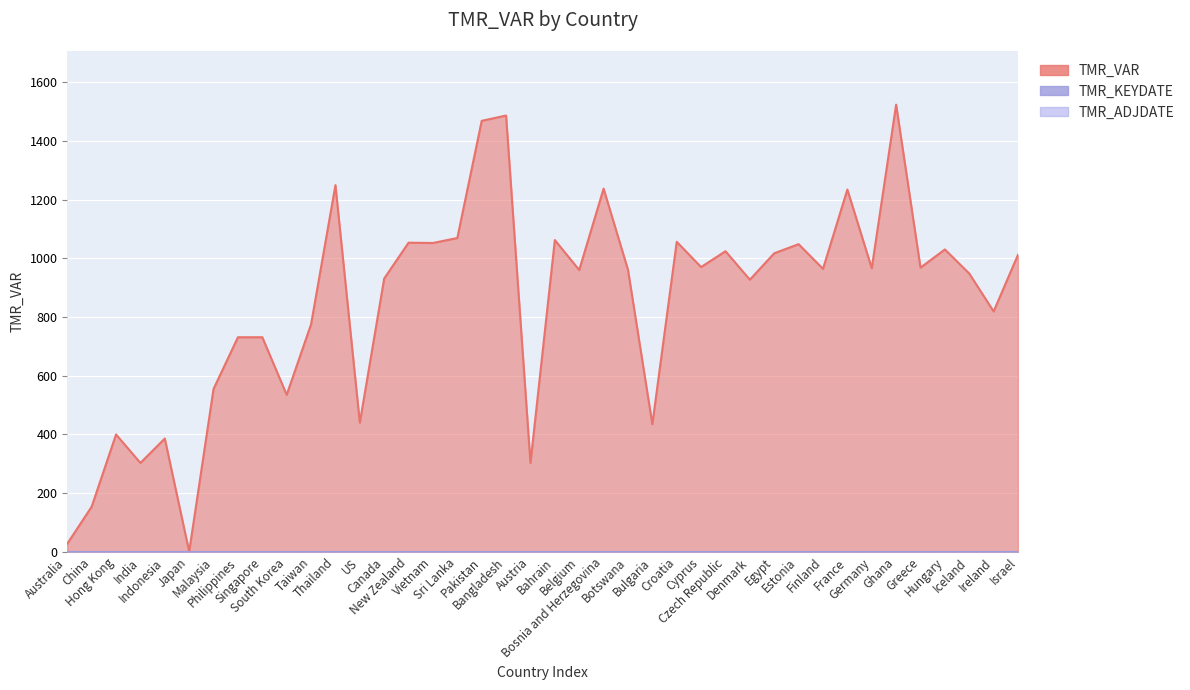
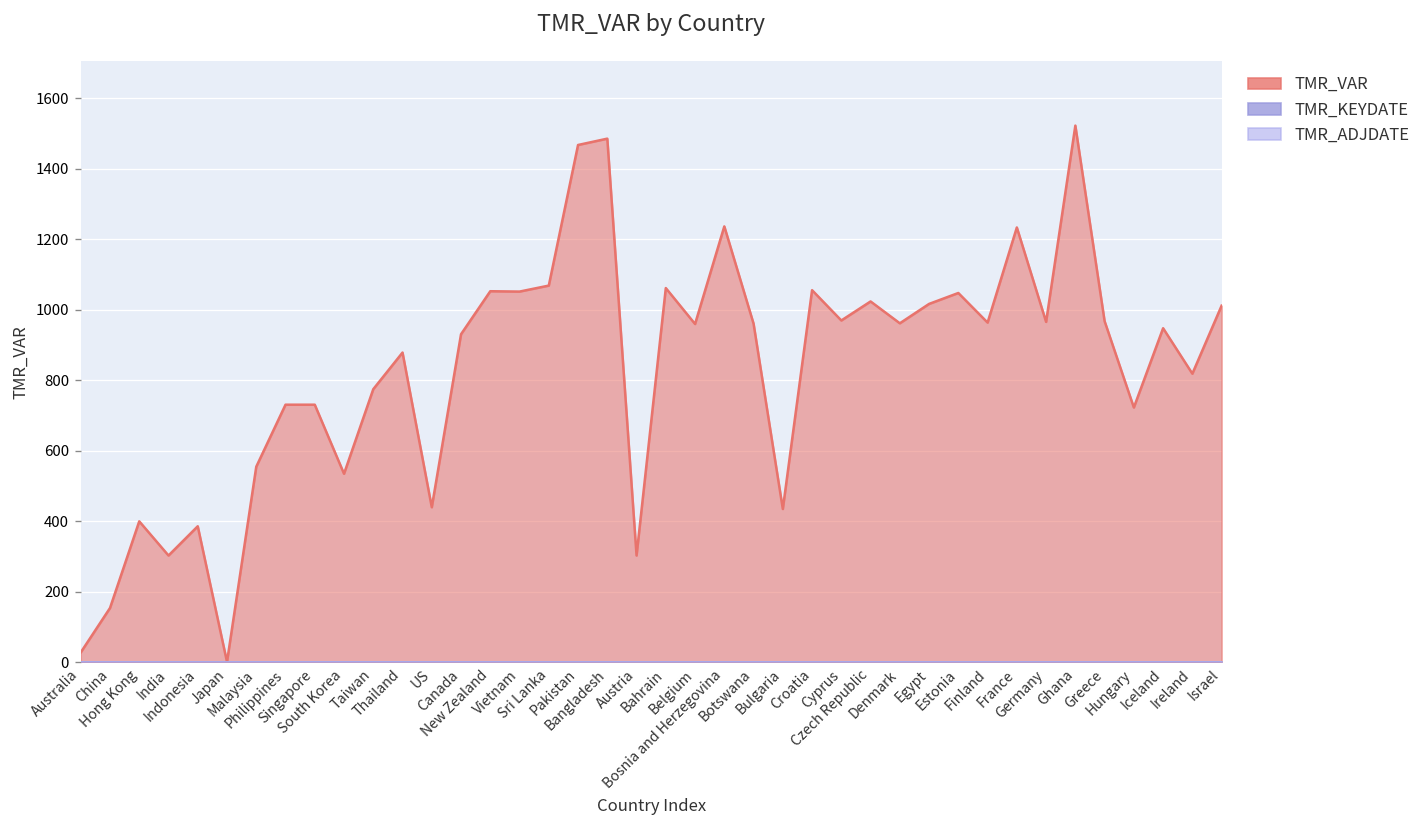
TMR_VAR, Thailand: 1250 -> 880
TMR_VAR, Denmark: 930 -> 960
TMR_VAR, Hungary: 1030 -> 720
